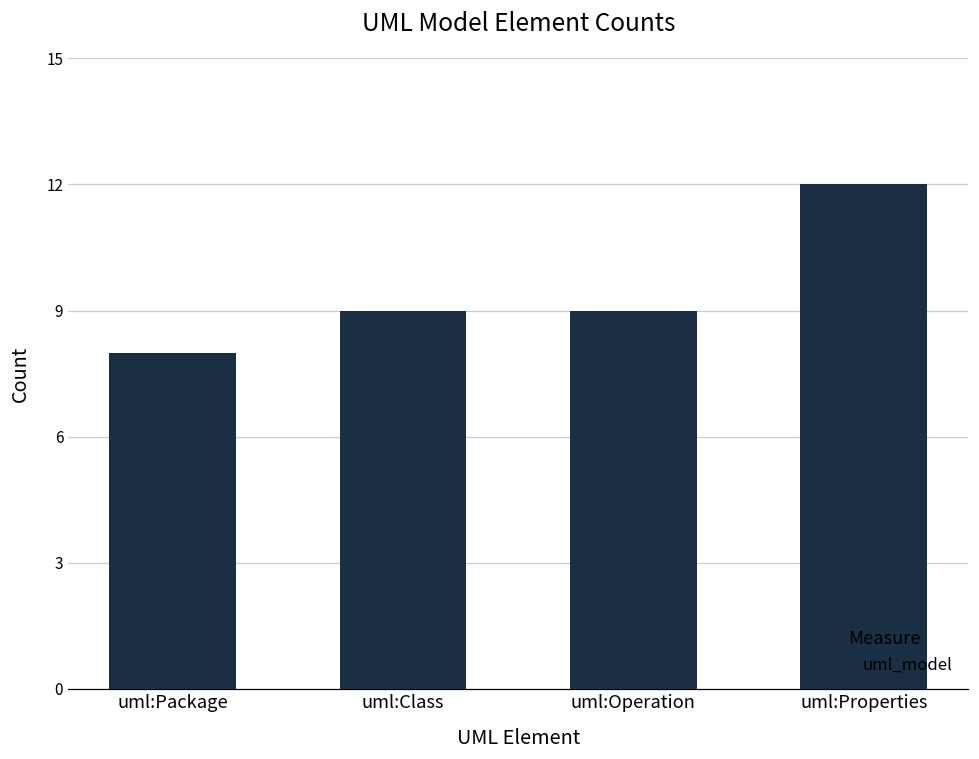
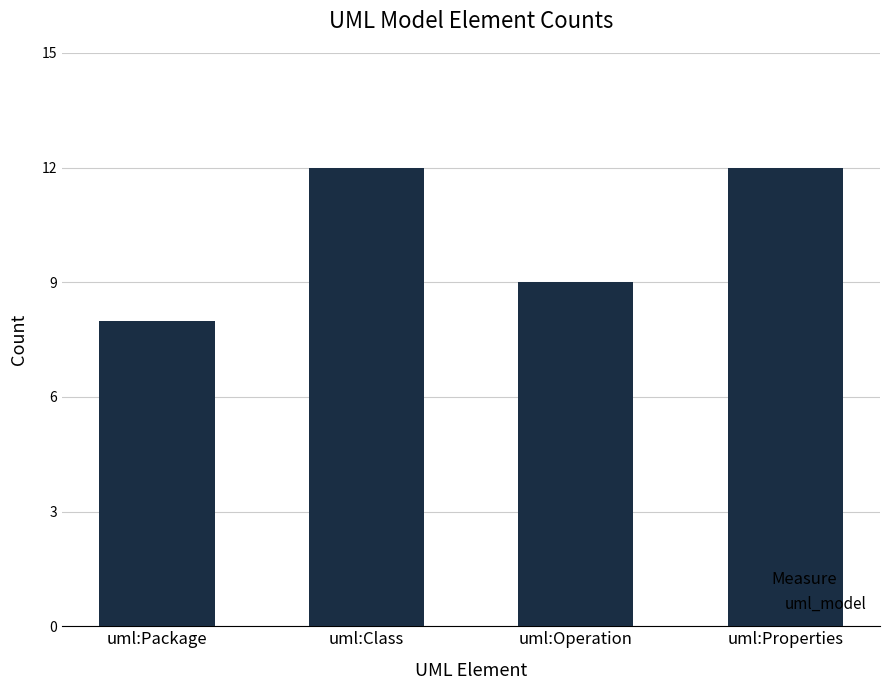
uml:Class: 9 -> 12
